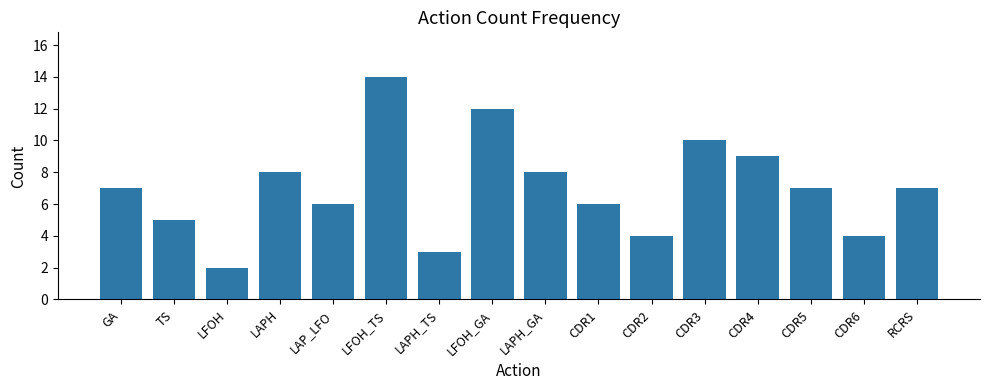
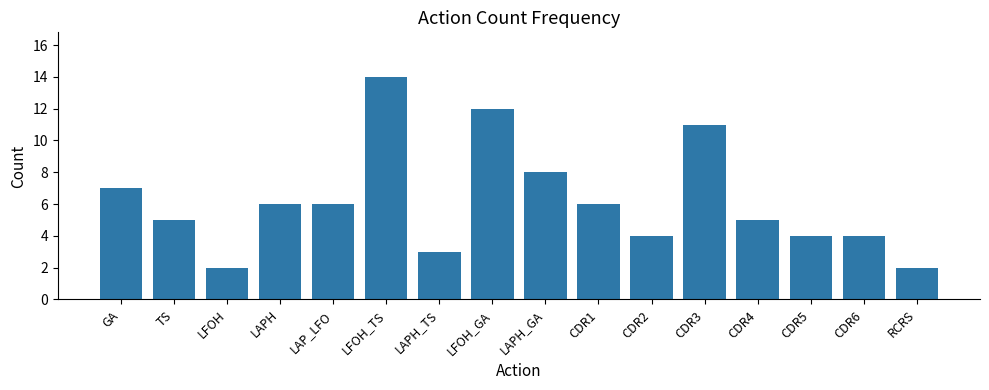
LAPH: 8 -> 6
CDR3: 10 -> 11
CDR4: 9 -> 5
CDR5: 7 -> 4
RCRS: 7 -> 2
